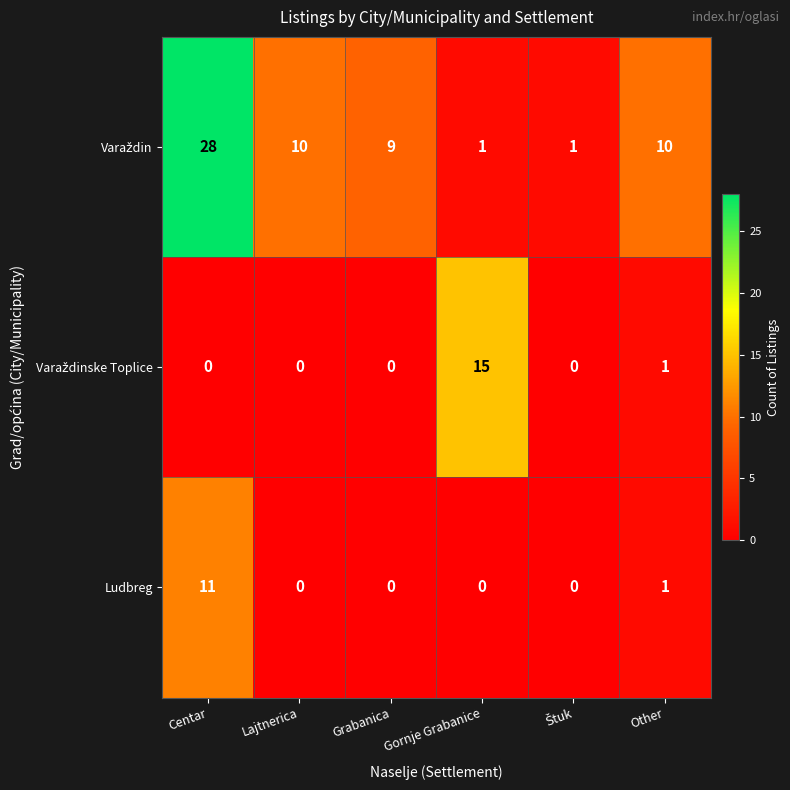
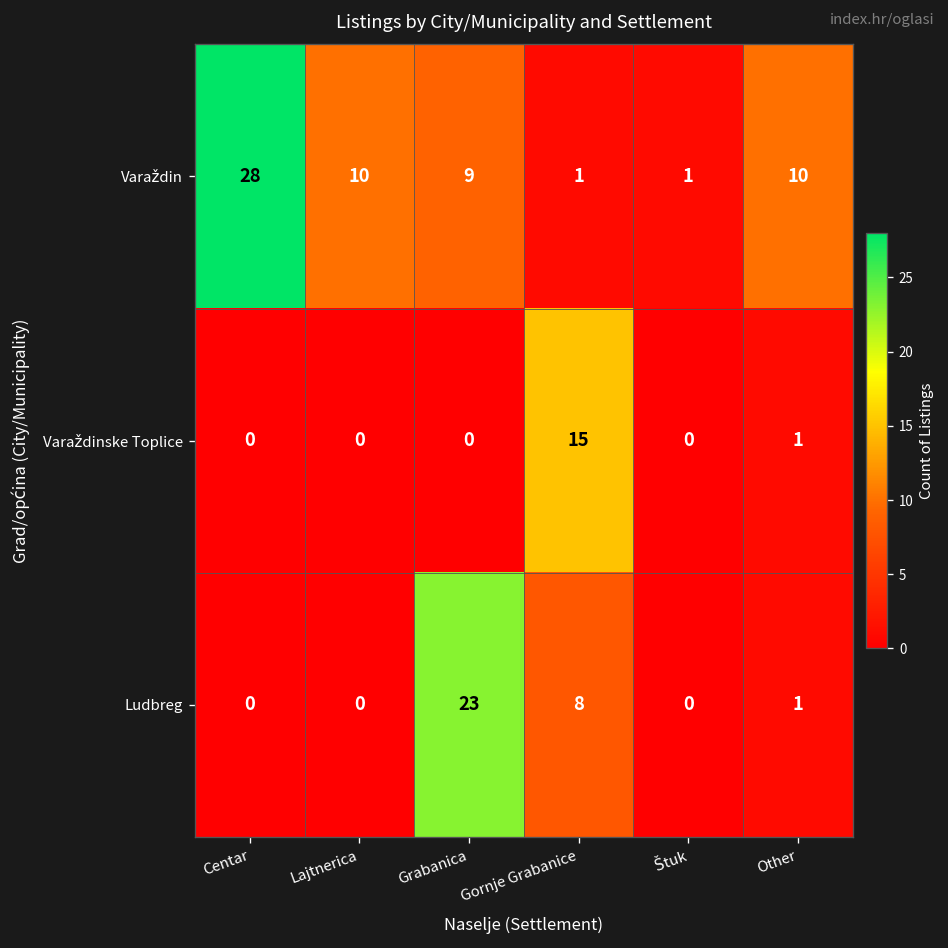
Ludbreg, Centar: 11 -> 0
Ludbreg, Grabanica: 0 -> 23
Ludbreg, Gornje Grabanice: 0 -> 8
